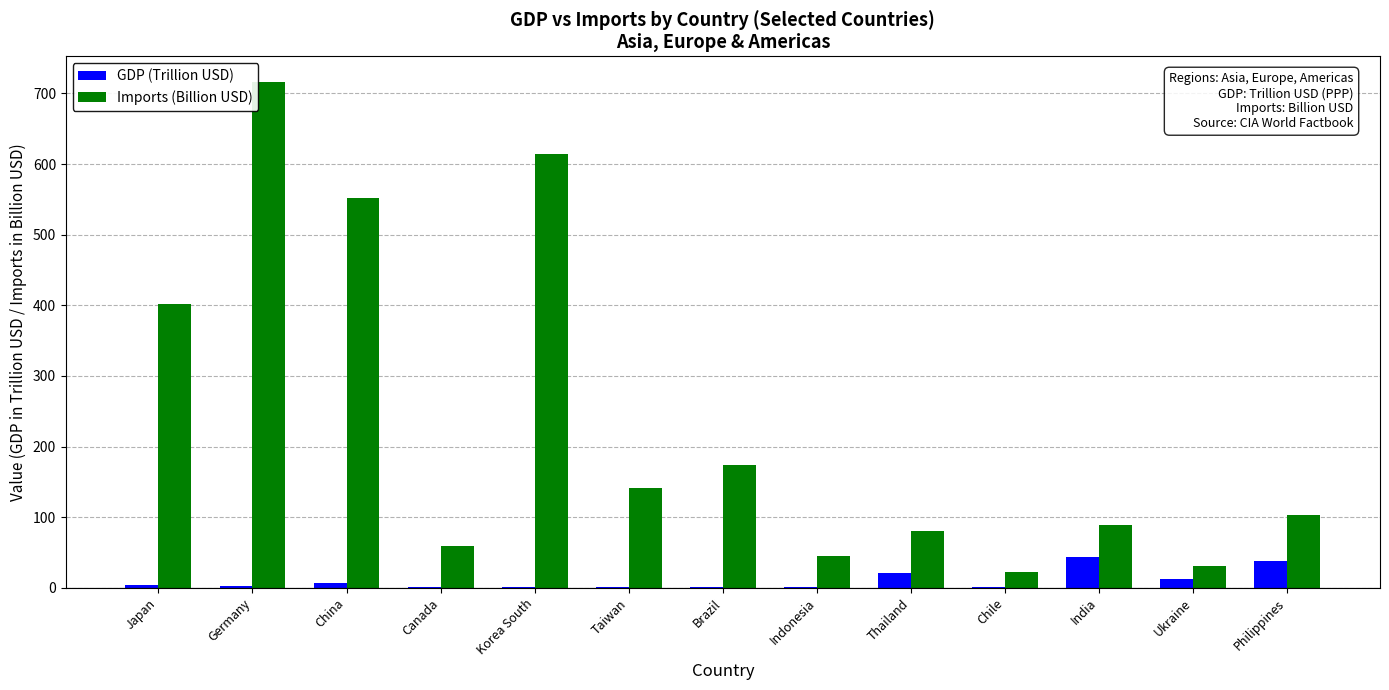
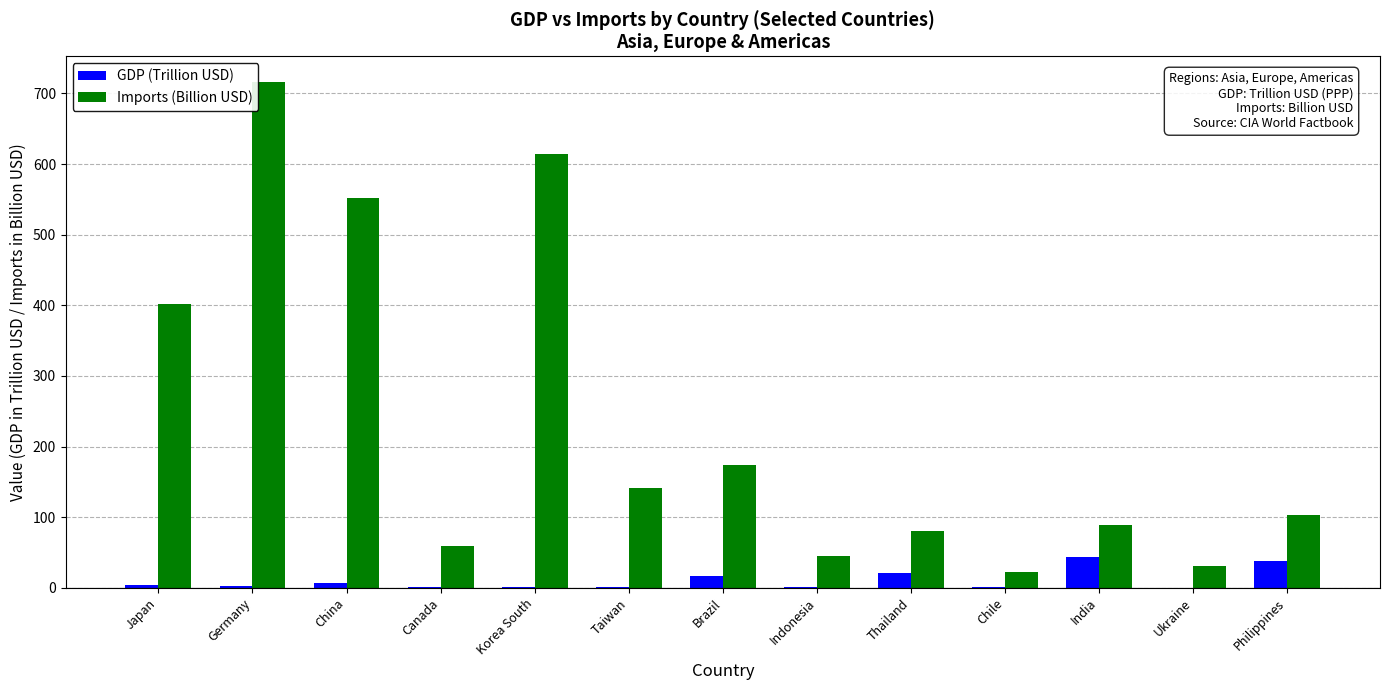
GDP (Trillion USD), Brazil: 0 -> 20
GDP (Trillion USD), Ukraine: 10 -> 0
